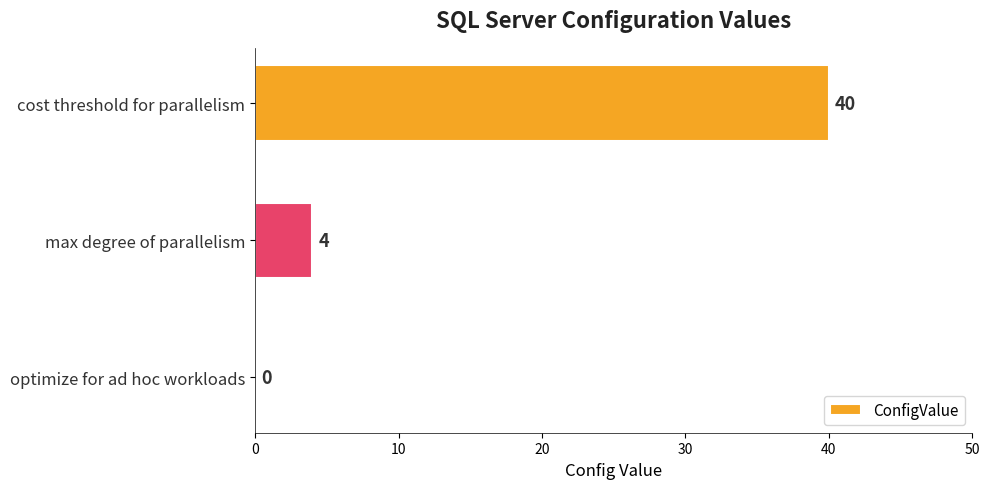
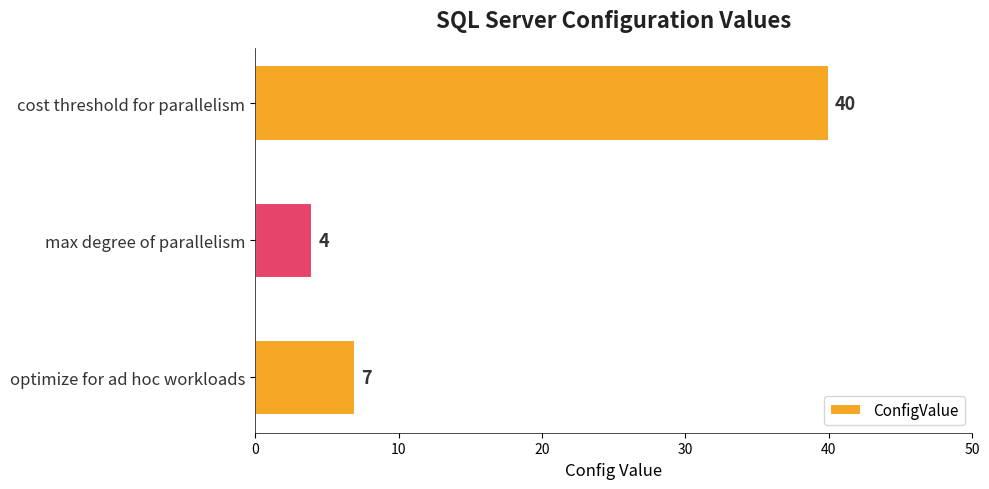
optimize for ad hoc workloads: 0 -> 7
